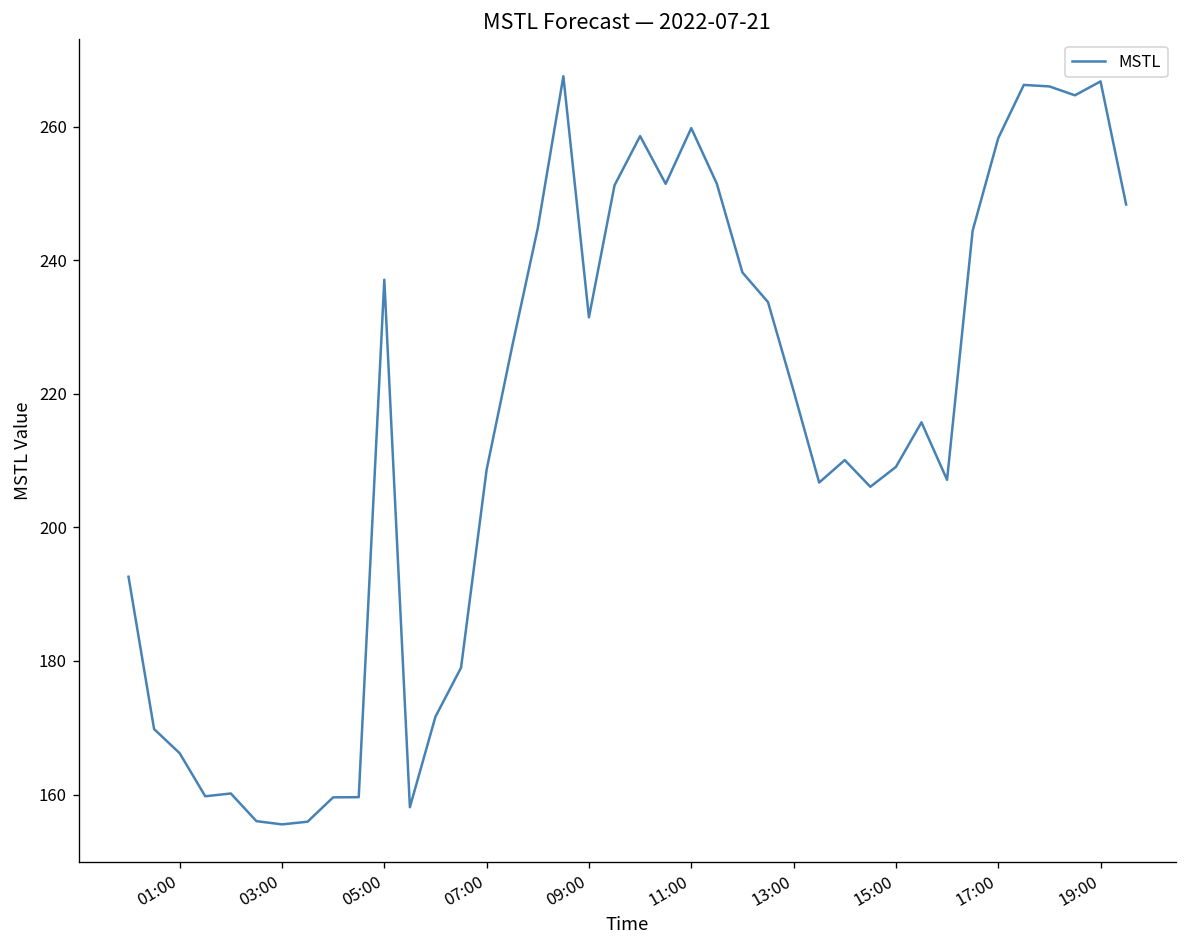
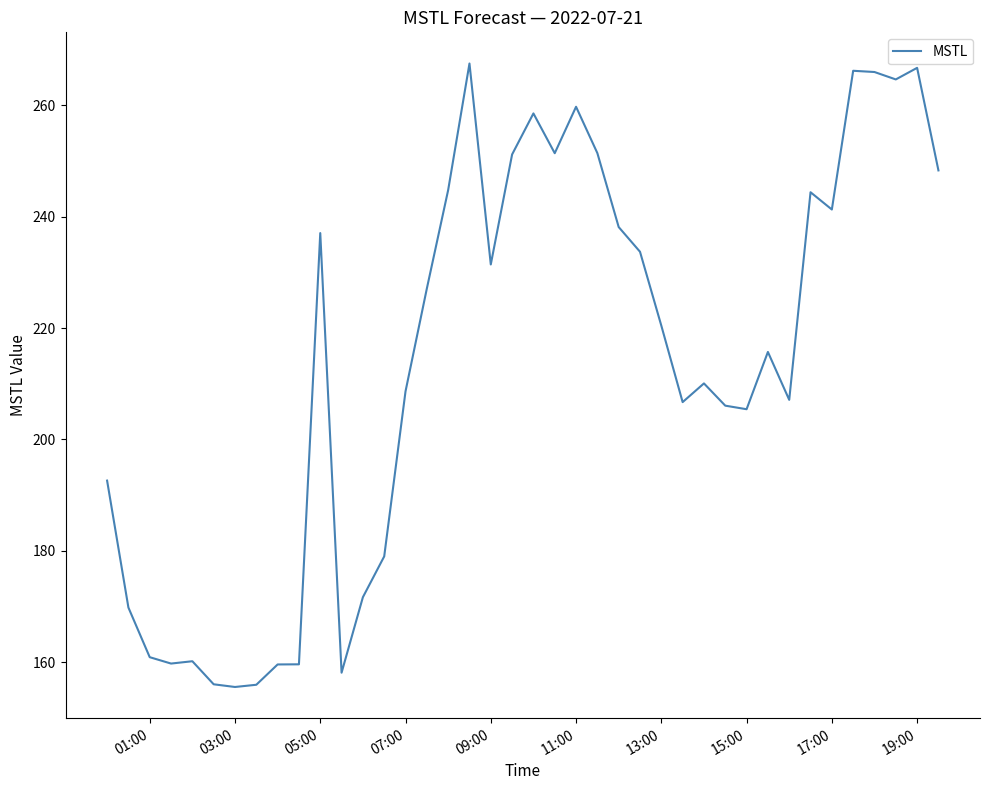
01:00: 166 -> 161
15:00: 209 -> 205
17:00: 258 -> 241
